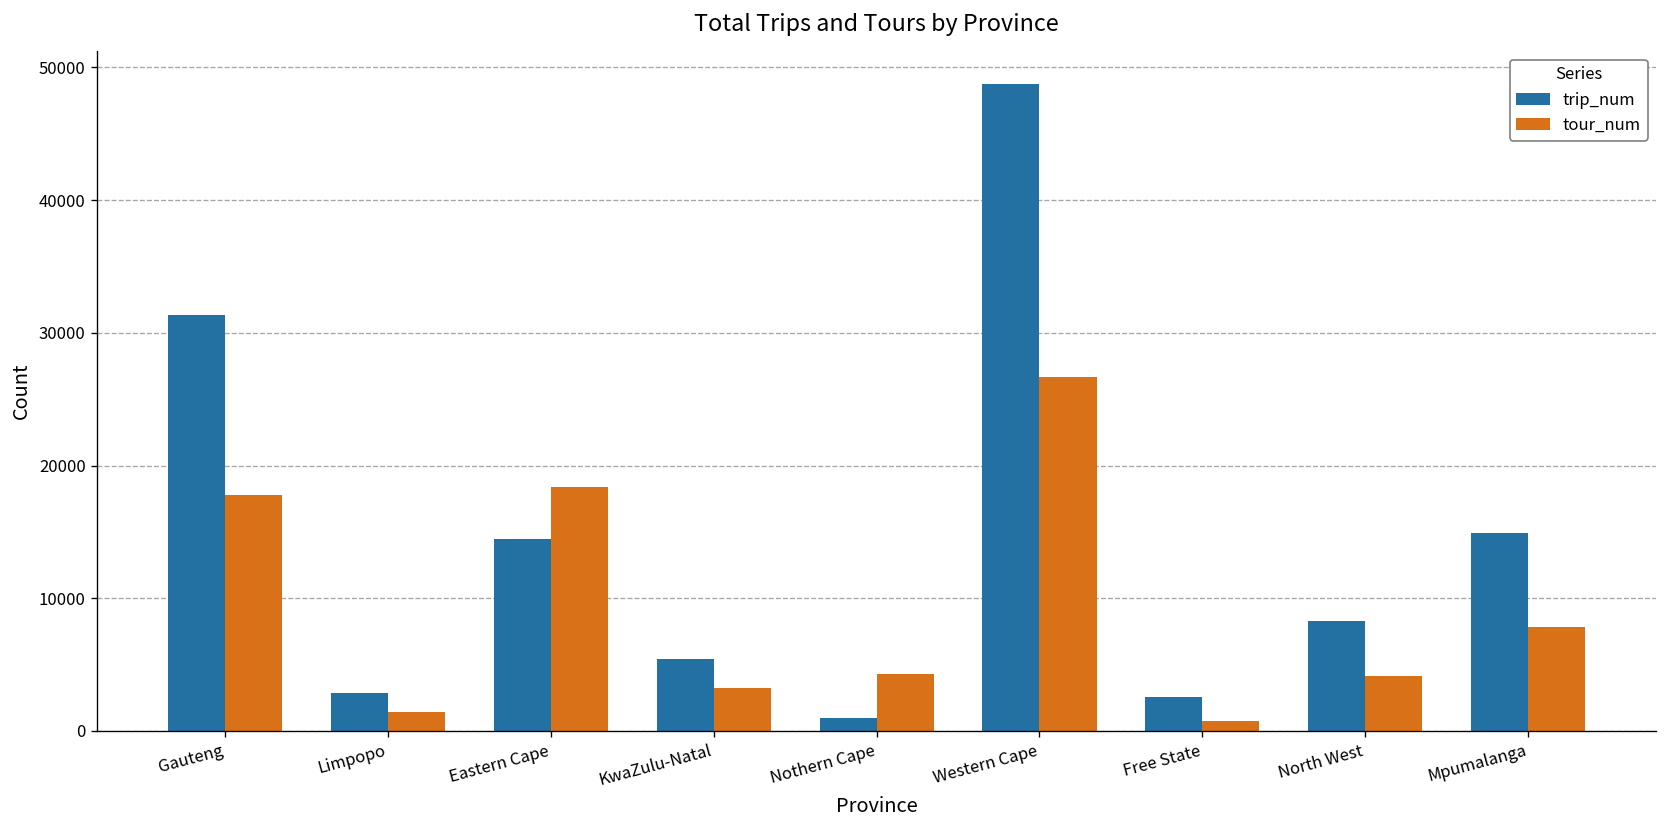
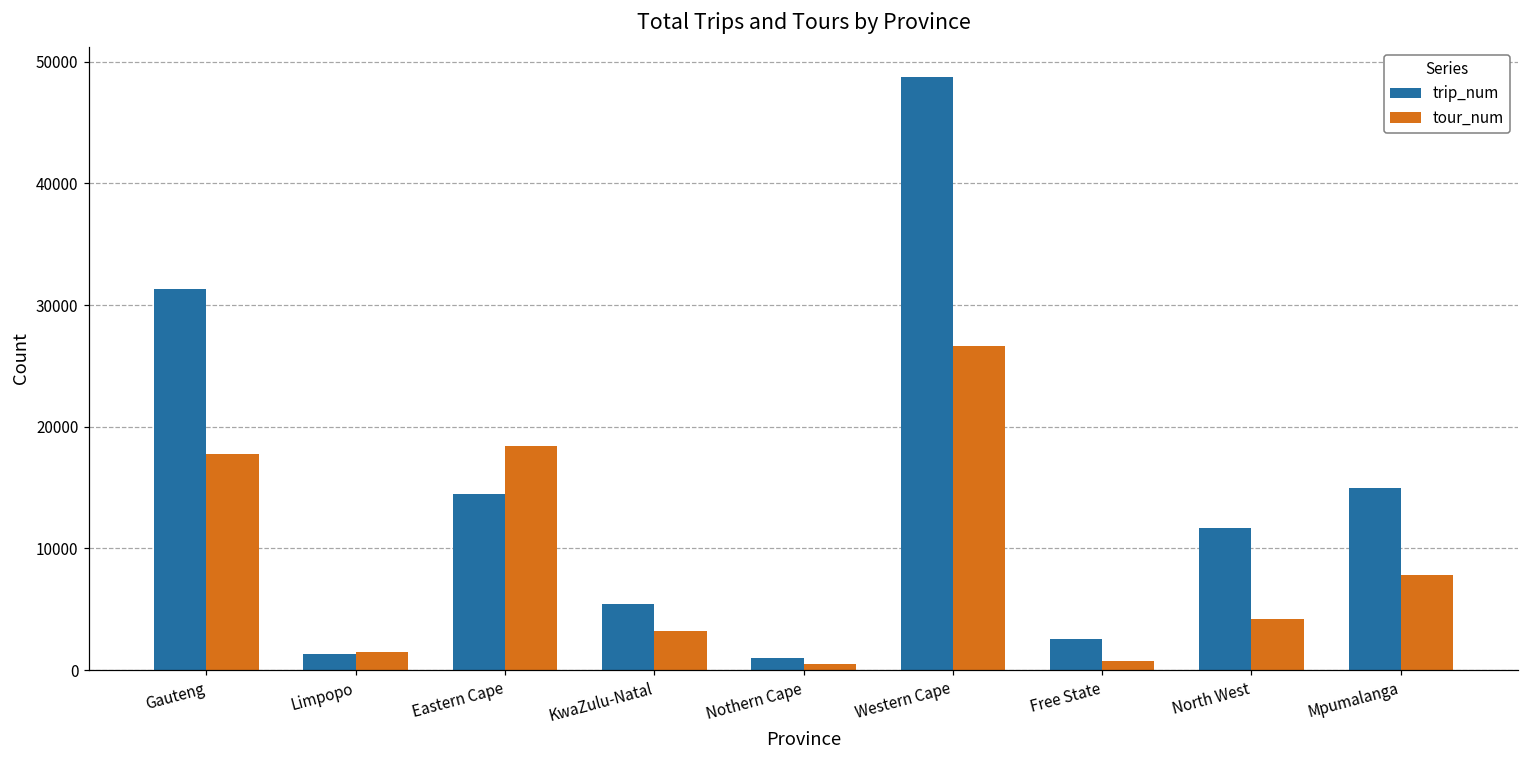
trip_num, Limpopo: 2900 -> 1400
tour_num, Nothern Cape: 4300 -> 500
trip_num, North West: 8300 -> 11600
